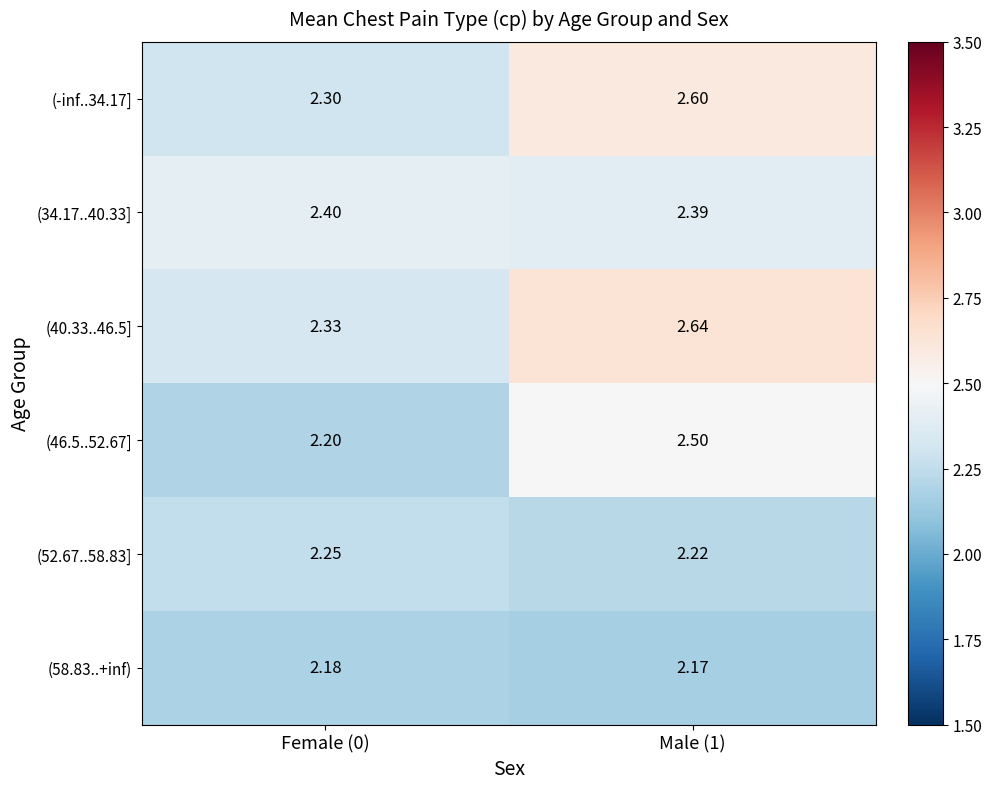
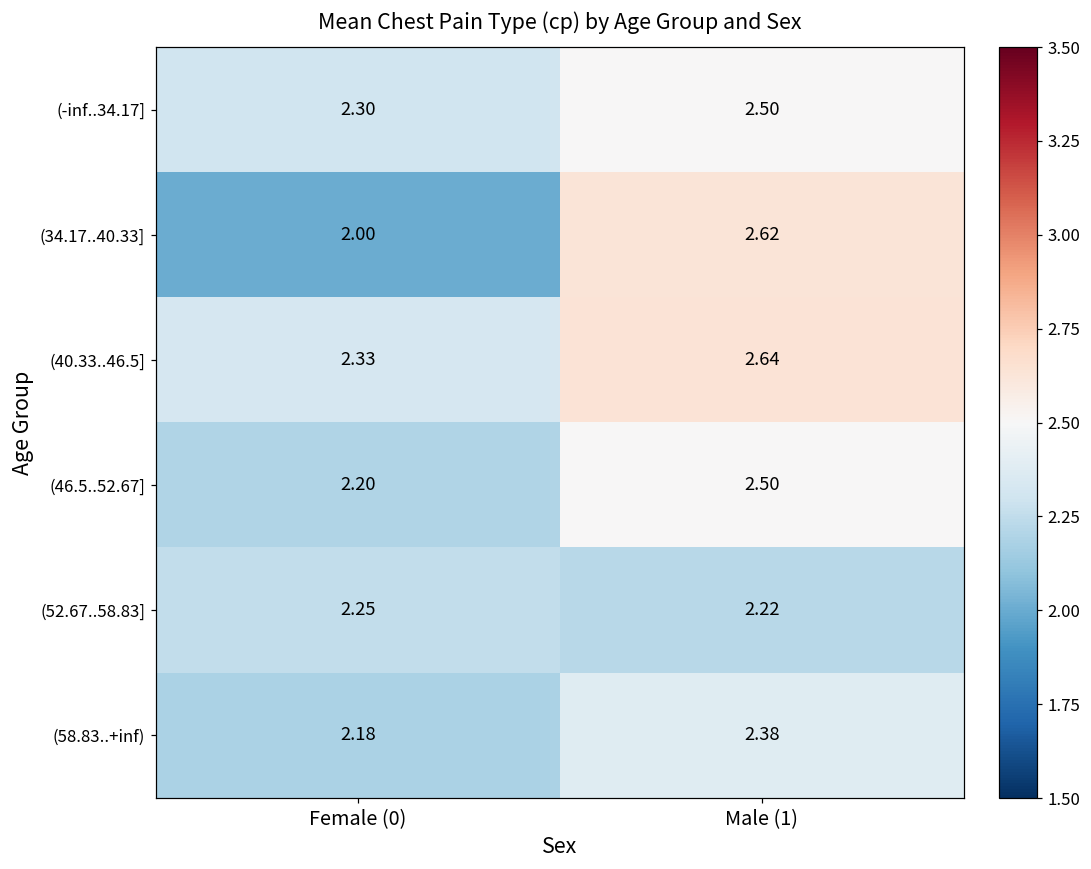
(-inf..34.17], Male (1): 2.60 -> 2.50
(34.17..40.33], Female (0): 2.40 -> 2.00
(34.17..40.33], Male (1): 2.39 -> 2.62
(58.83..+inf), Male (1): 2.17 -> 2.38
